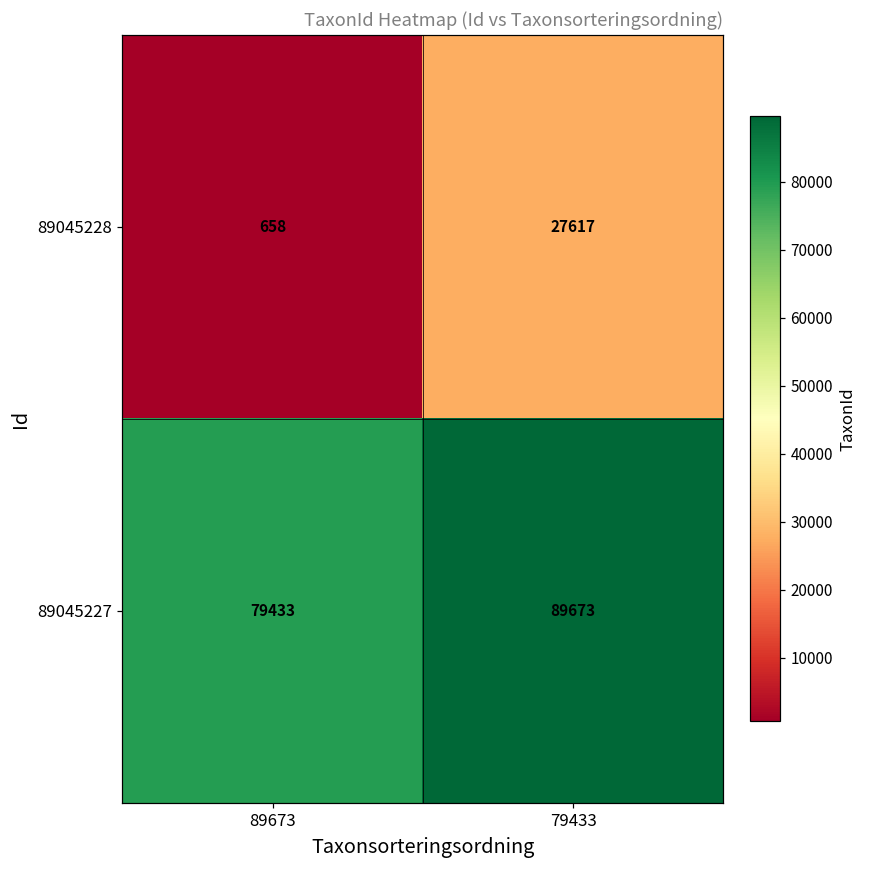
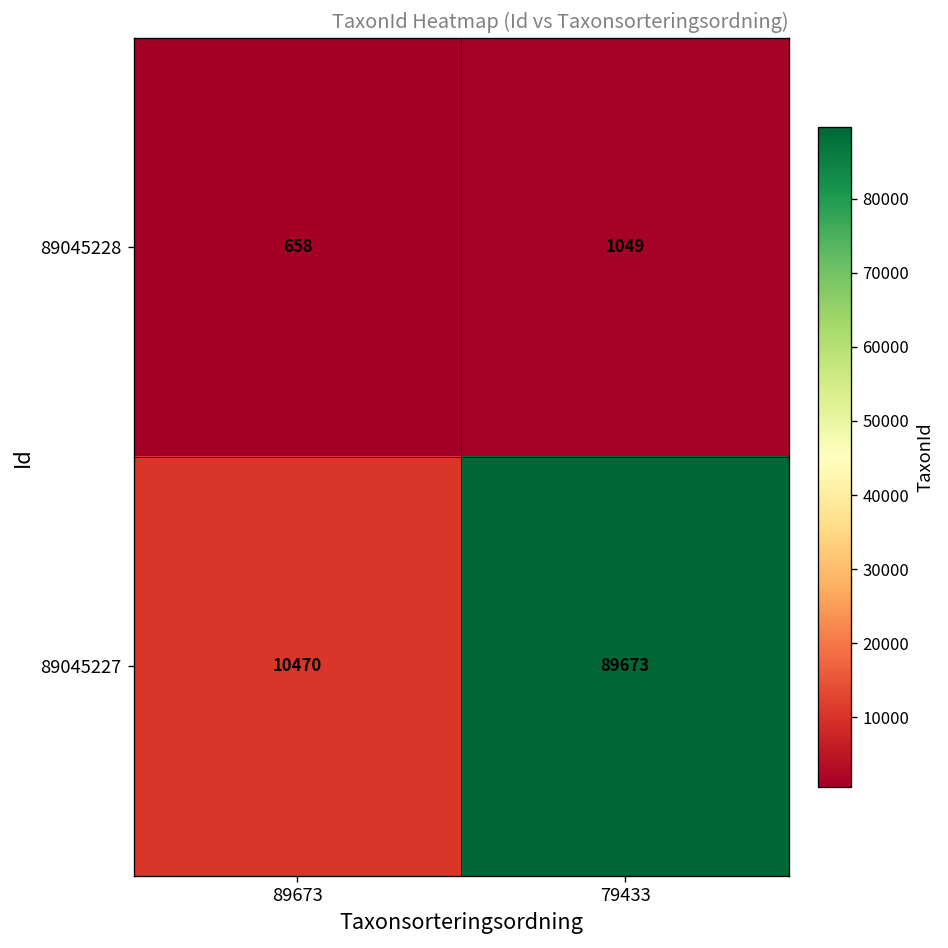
89045228, 79433: 27617 -> 1049
89045227, 89673: 79433 -> 10470
